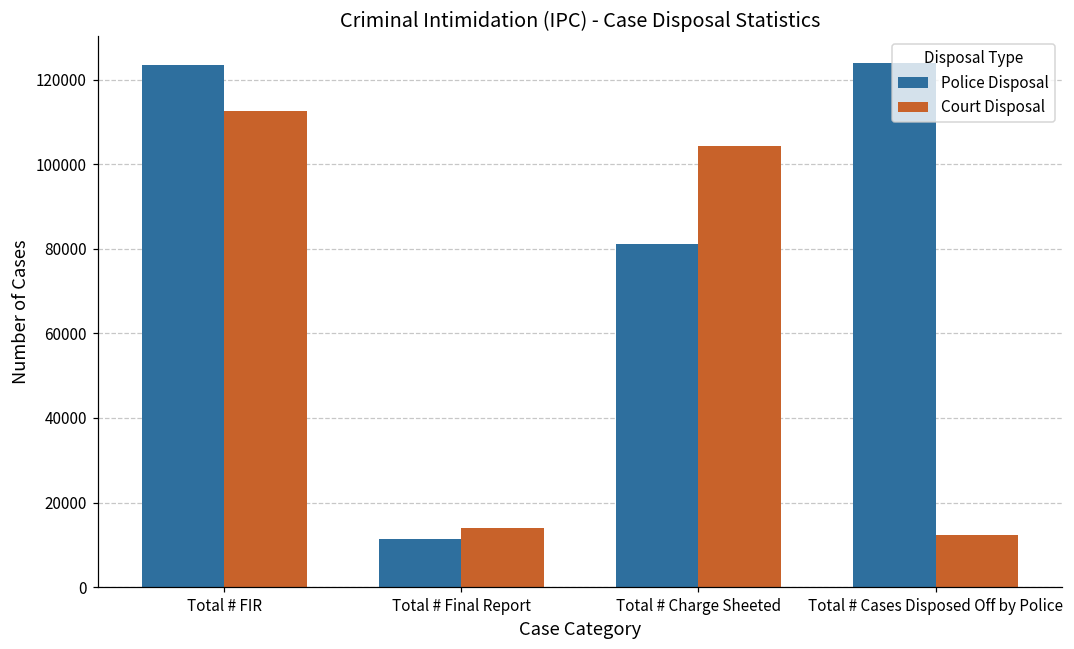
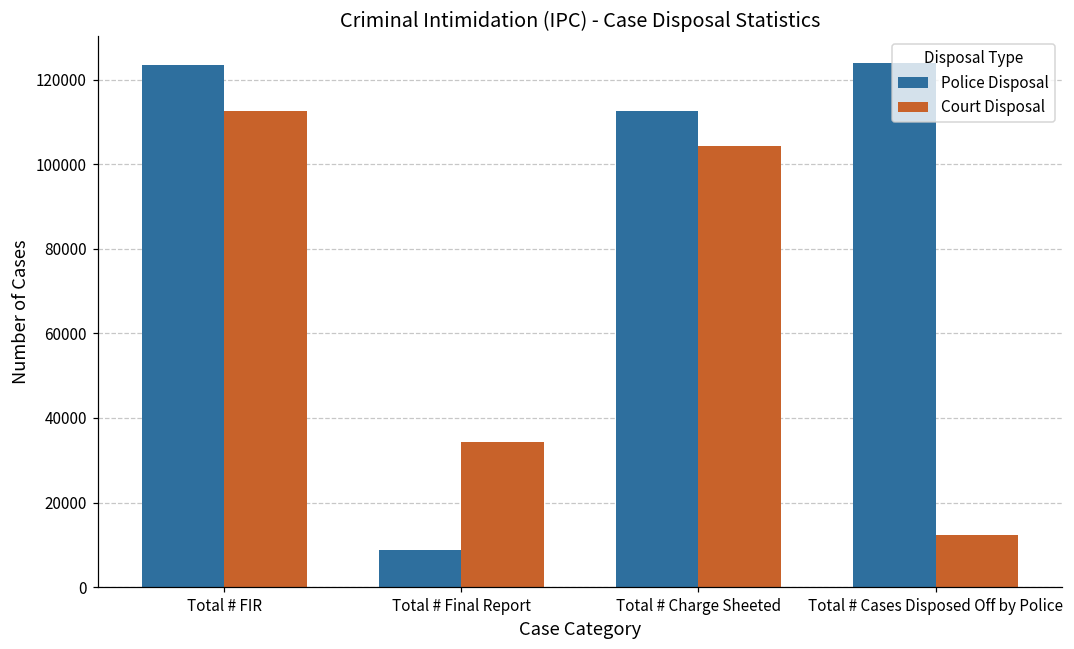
Police Disposal, Total # Final Report: 11000 -> 9000
Court Disposal, Total # Final Report: 14000 -> 34000
Police Disposal, Total # Charge Sheeted: 81000 -> 113000
